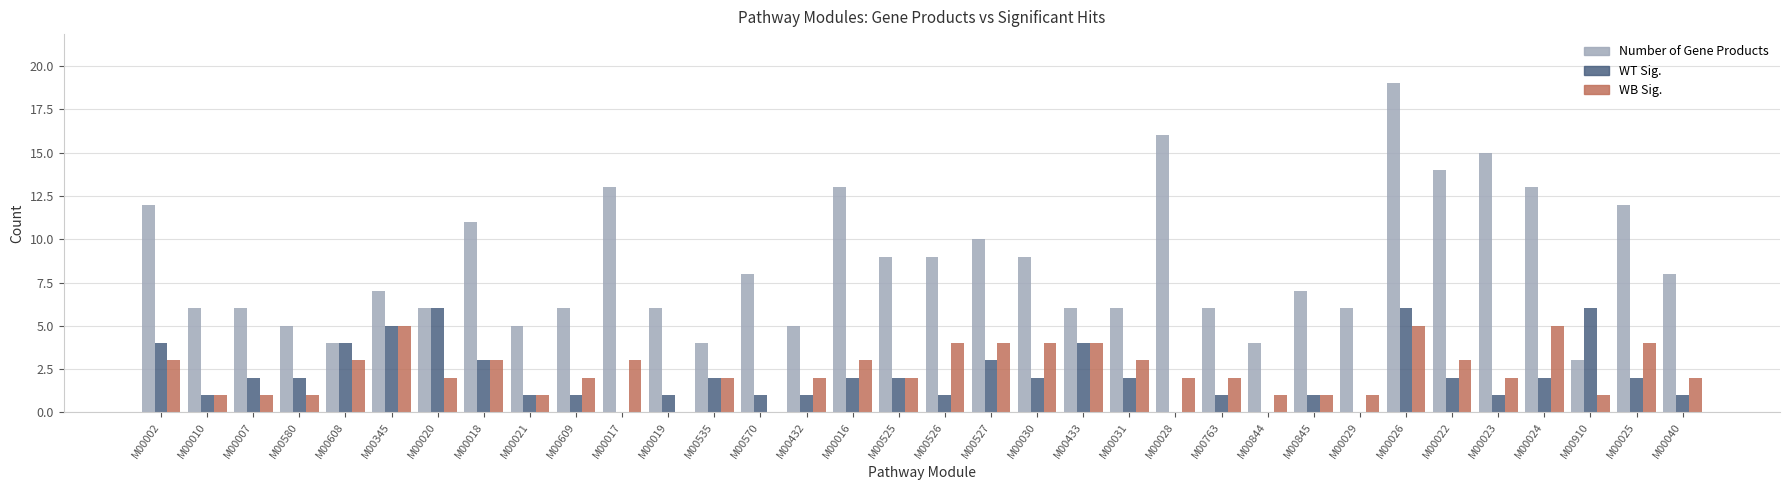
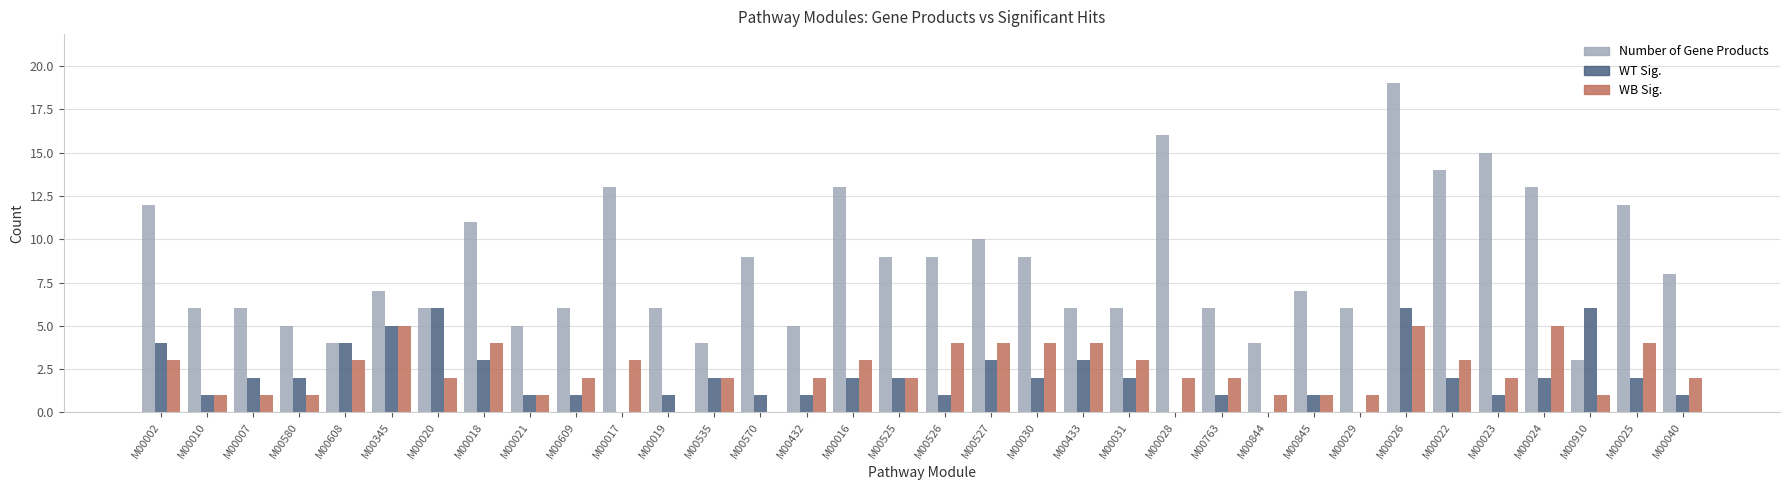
WB Sig., M00018: 3 -> 4
Number of Gene Products, M00570: 8 -> 9
WT Sig., M00433: 4 -> 3
